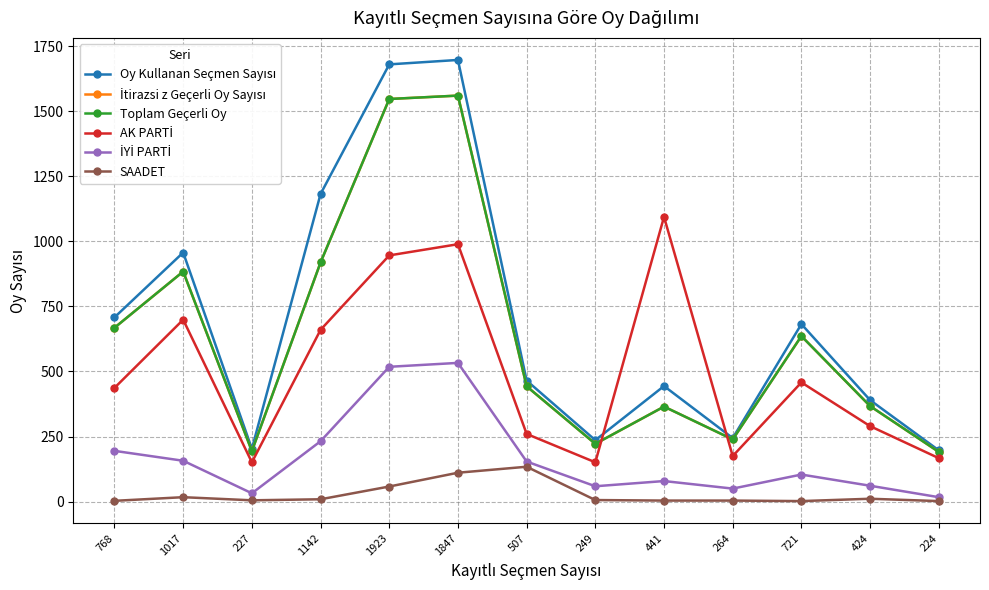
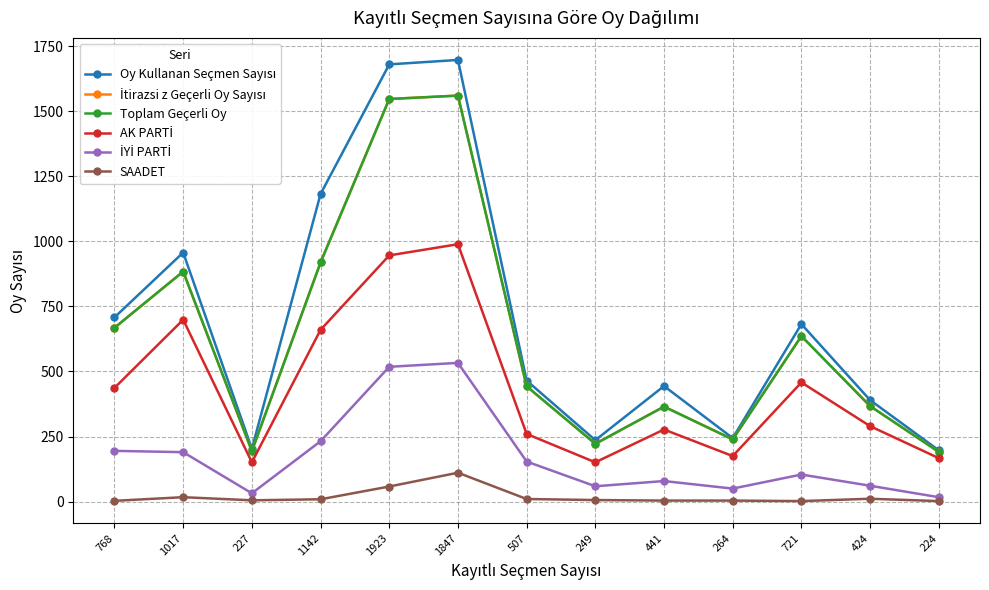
İYİ PARTİ, 1017: 160 -> 190
SAADET, 507: 130 -> 10
AK PARTİ, 441: 1090 -> 280
